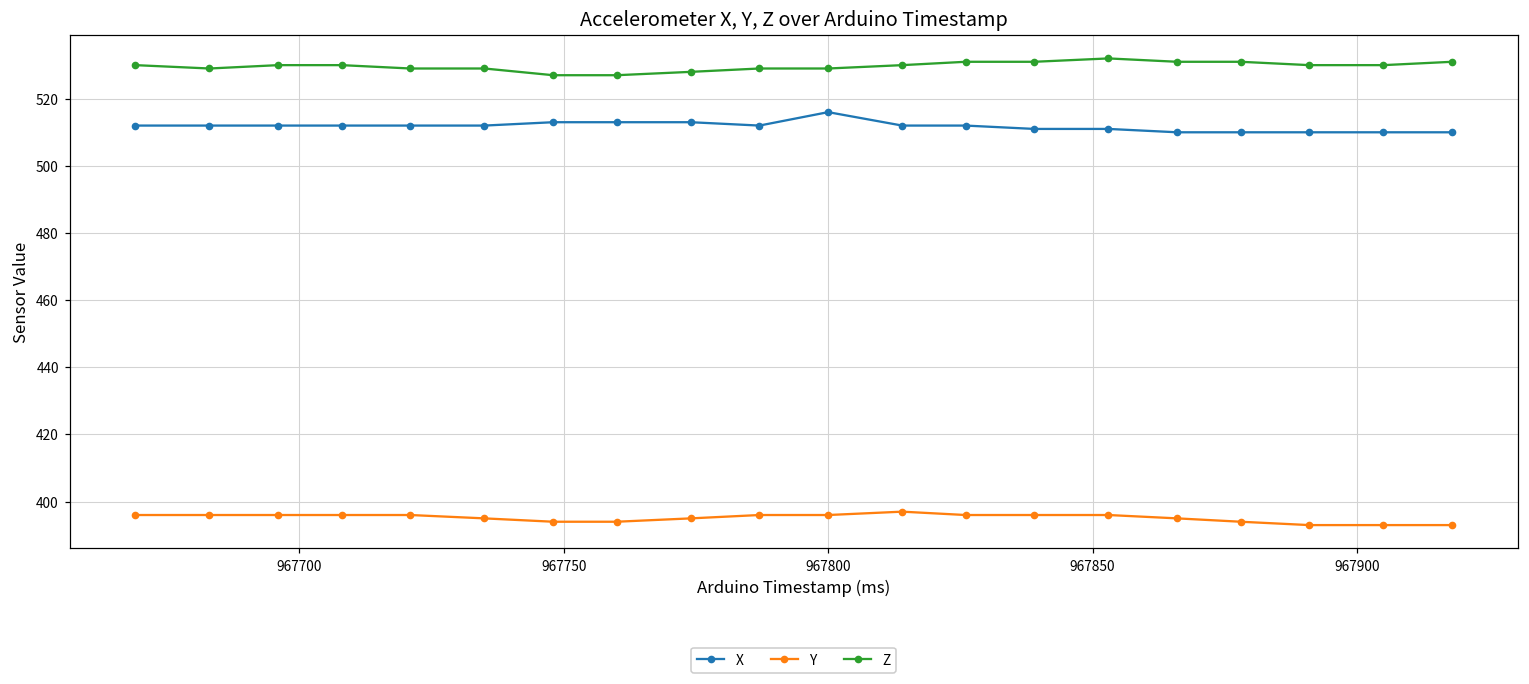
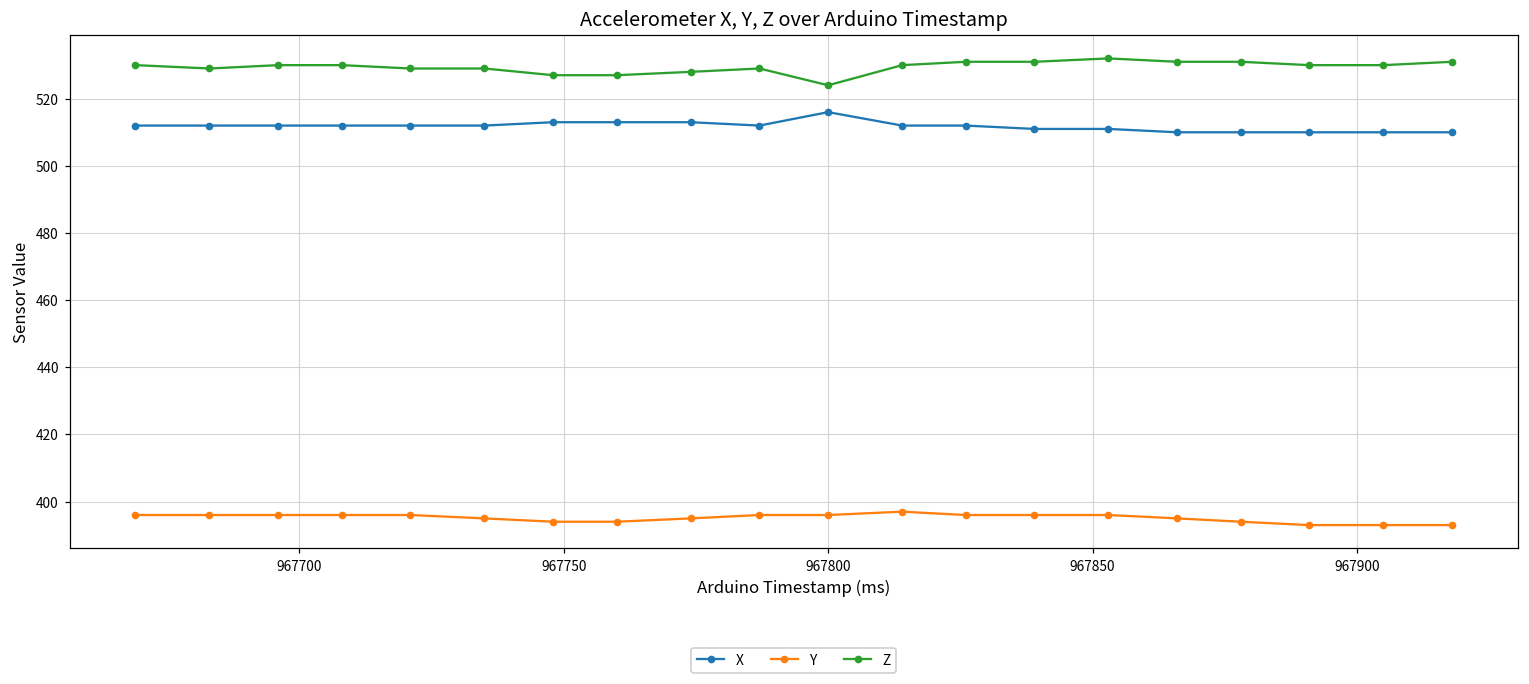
Z, 967800: 529 -> 524
